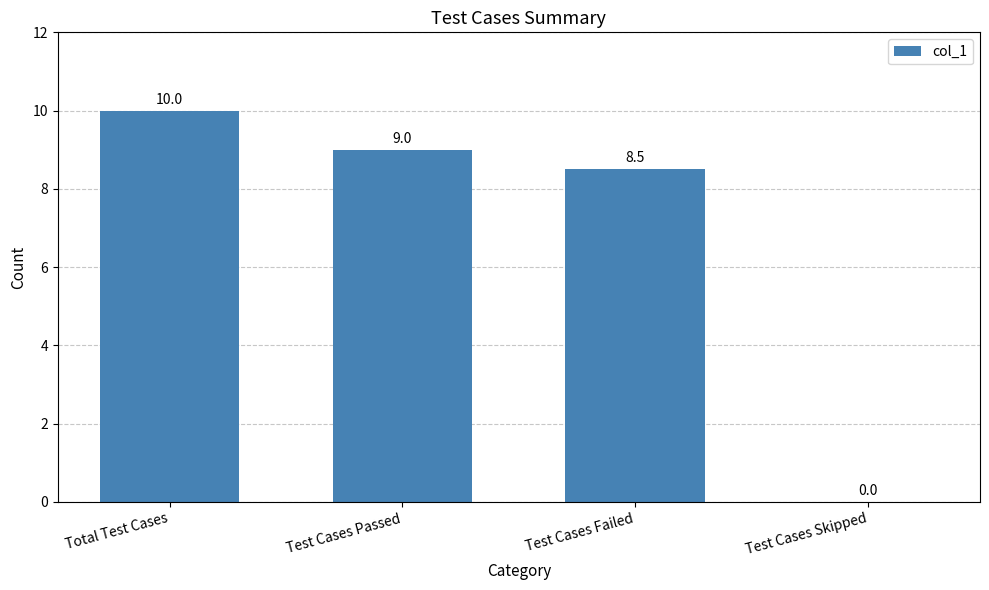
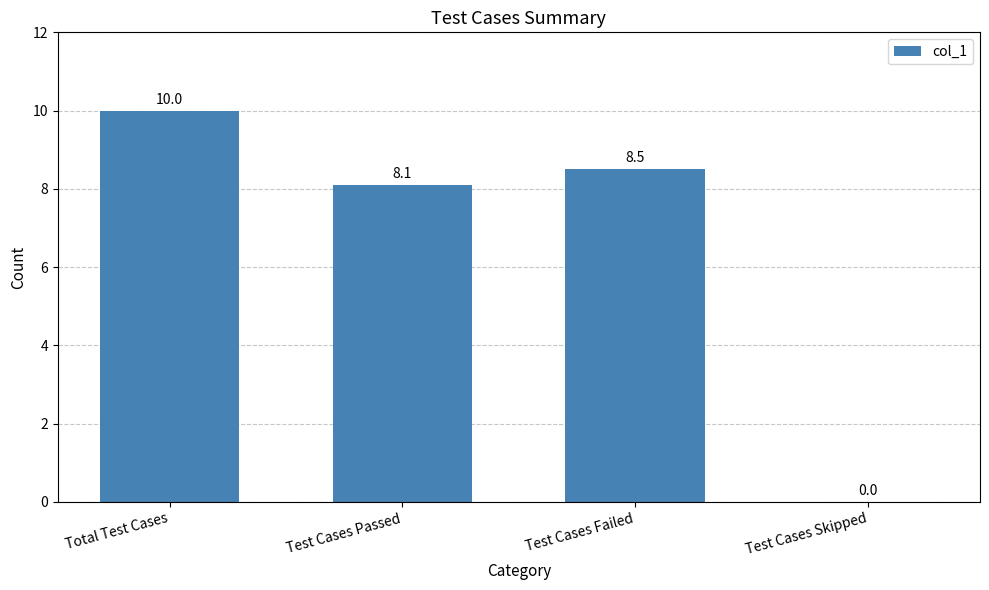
Test Cases Passed: 9.0 -> 8.1
